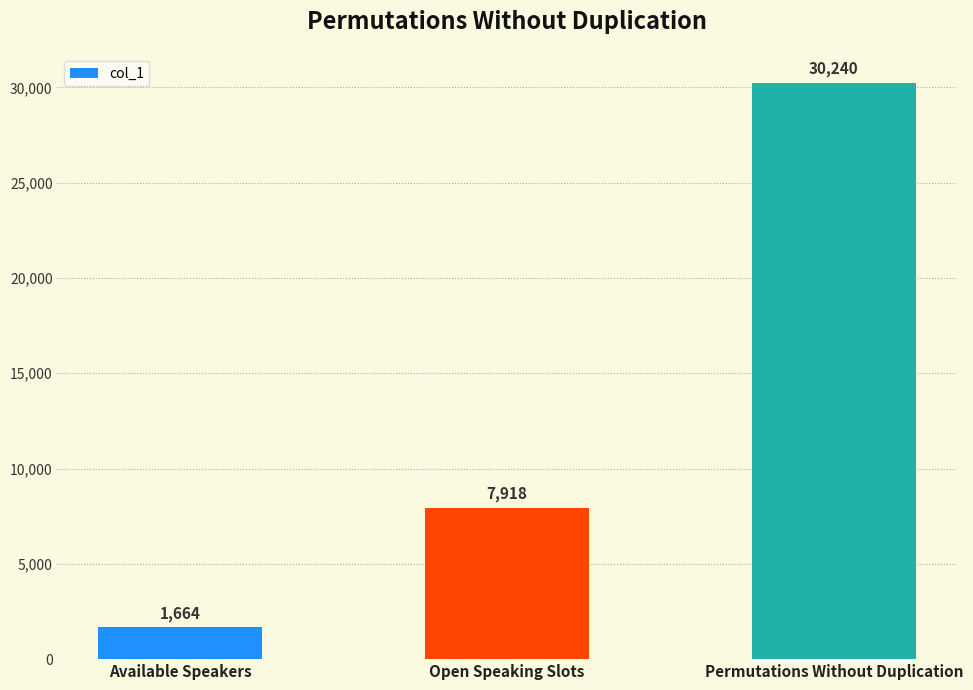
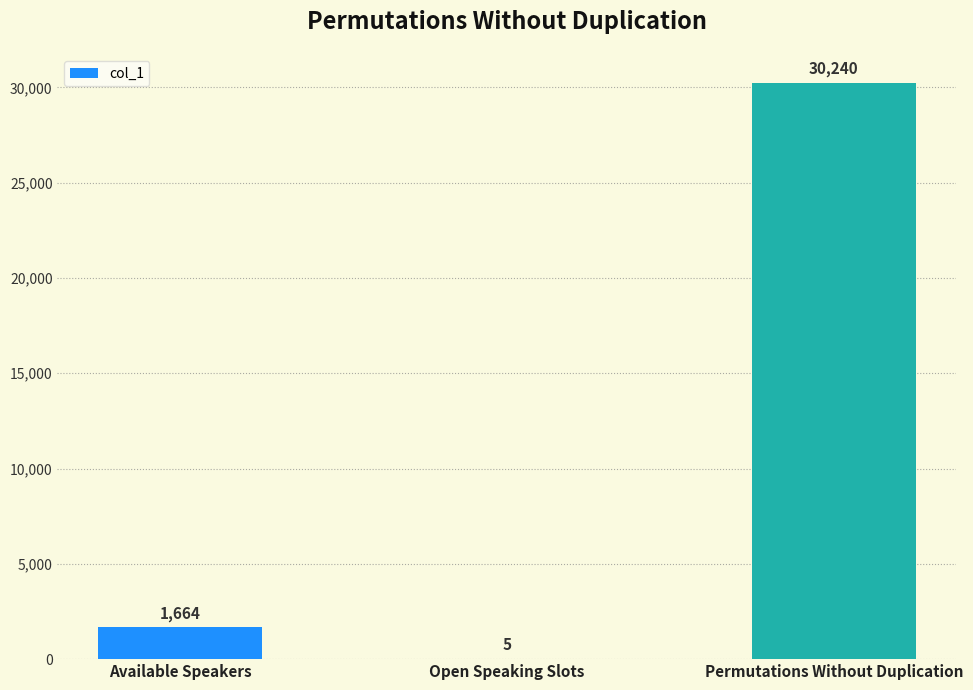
Open Speaking Slots: 7,918 -> 5
